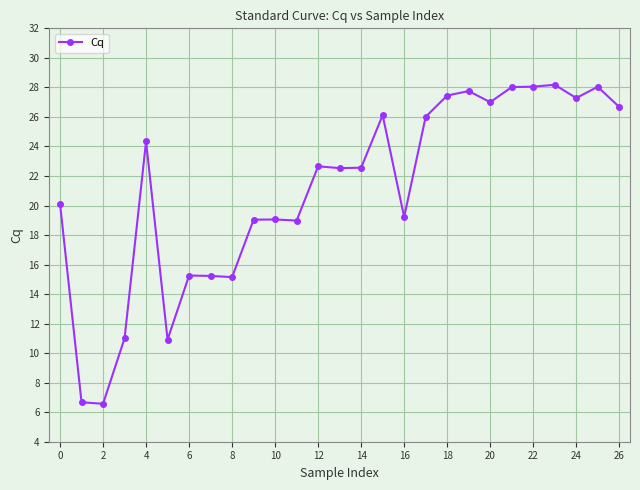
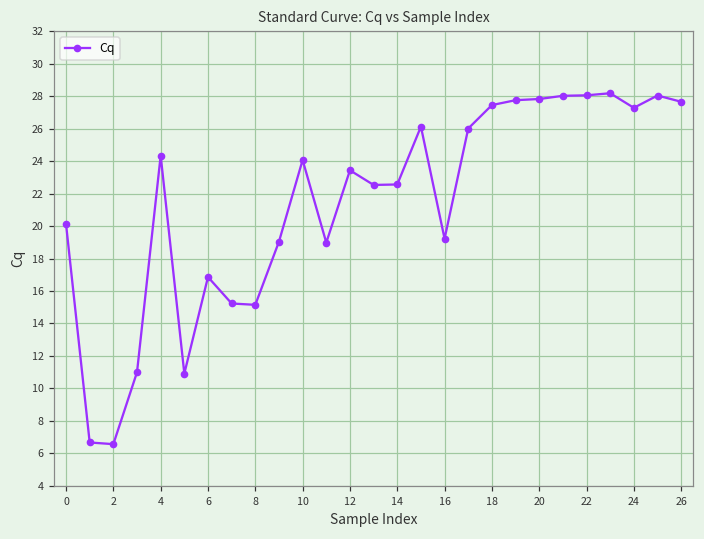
6: 15.3 -> 16.9
10: 19.1 -> 24.1
12: 22.7 -> 23.4
20: 27.0 -> 27.8
26: 26.7 -> 27.7
